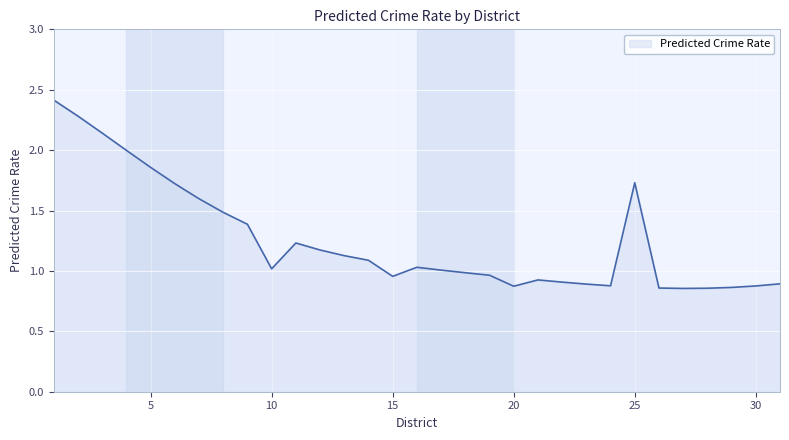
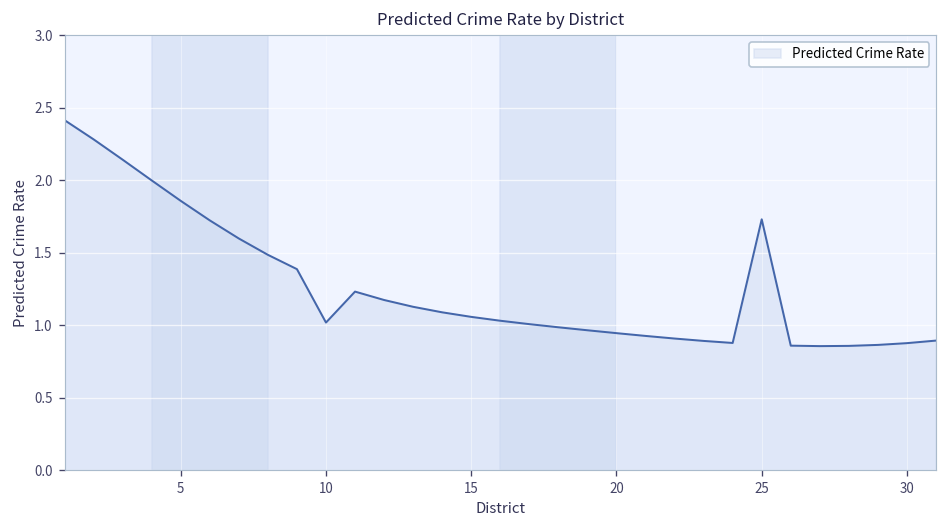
15: 0.96 -> 1.06
20: 0.87 -> 0.94
